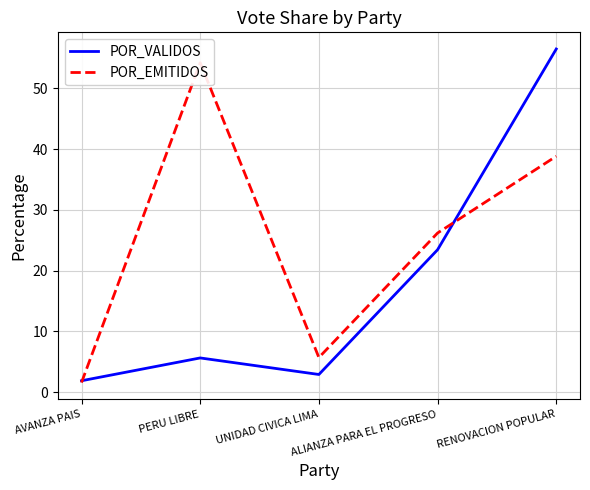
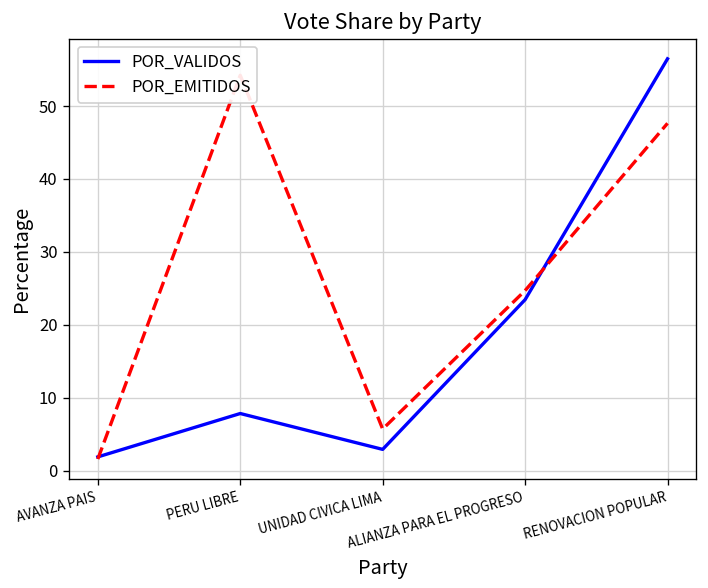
POR_VALIDOS, PERU LIBRE: 6 -> 8
POR_EMITIDOS, ALIANZA PARA EL PROGRESO: 26 -> 25
POR_EMITIDOS, RENOVACION POPULAR: 39 -> 48
